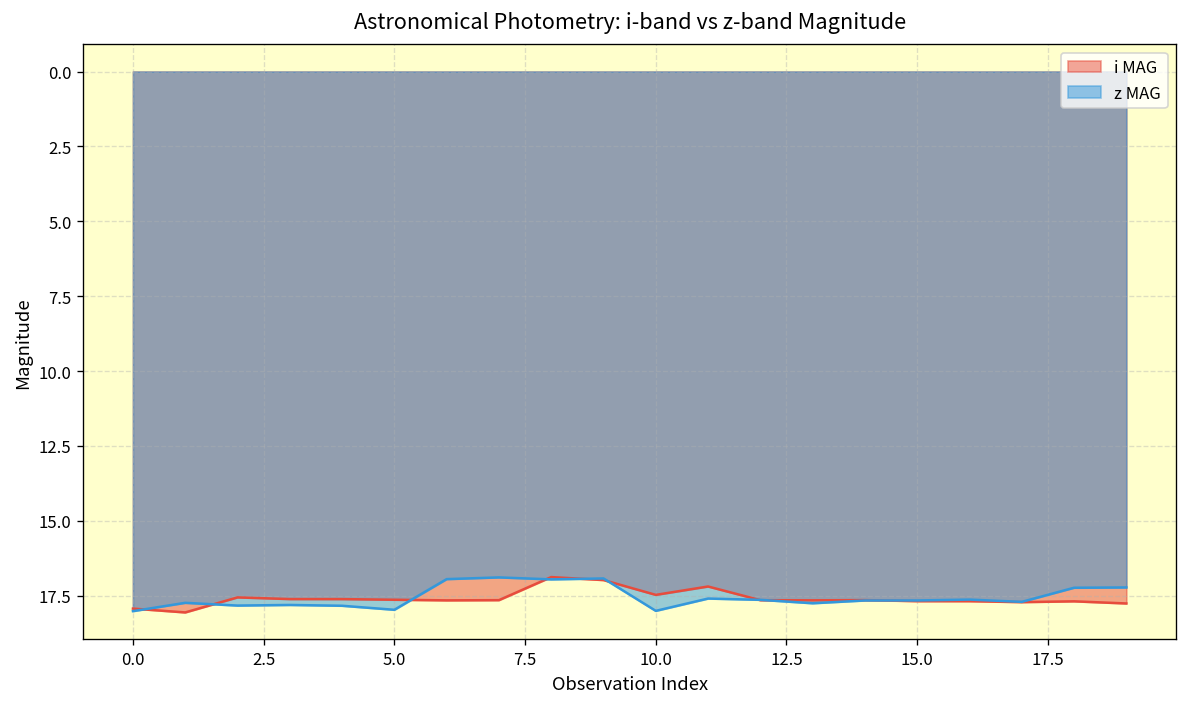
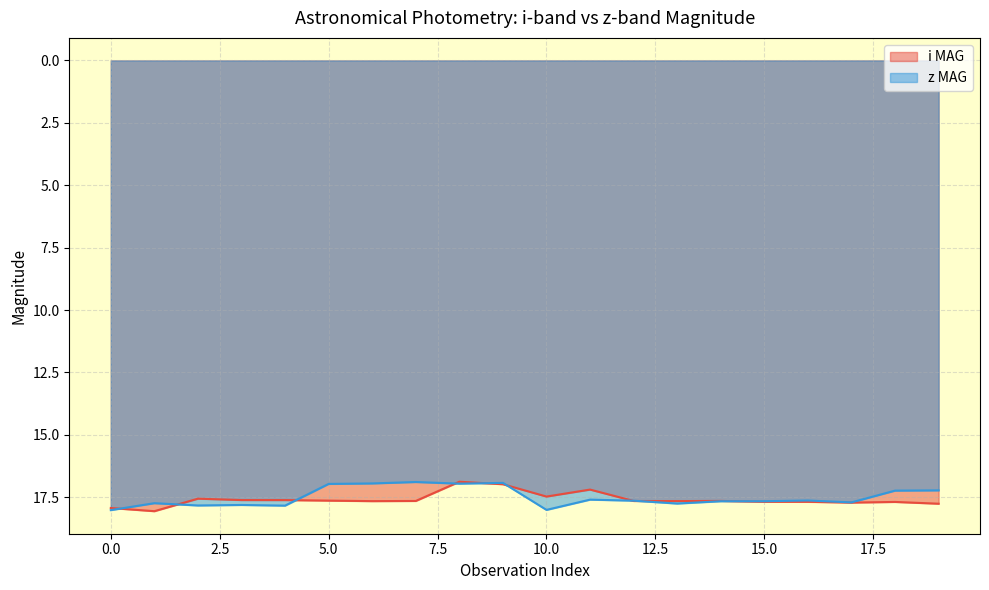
z MAG, 5.0: 18.0 -> 17.0
